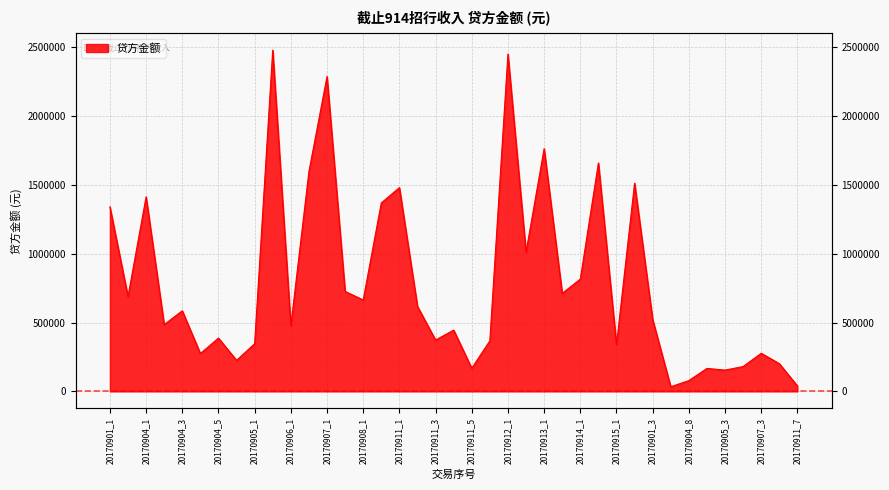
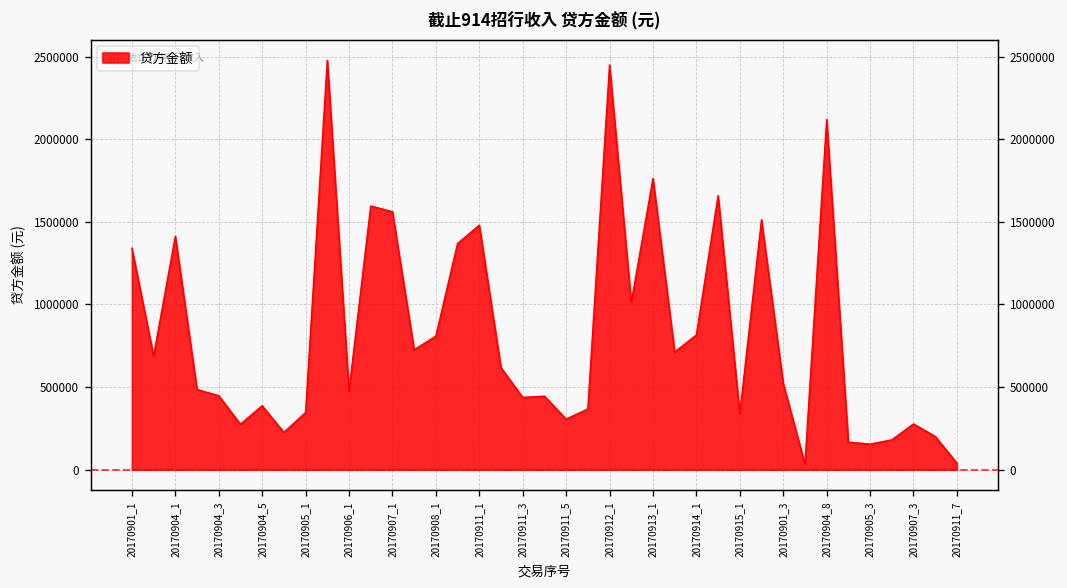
20170904_3: 590000 -> 450000
20170907_1: 2290000 -> 1560000
20170908_1: 660000 -> 810000
20170911_3: 370000 -> 440000
20170911_5: 170000 -> 310000
20170904_8: 80000 -> 2120000
